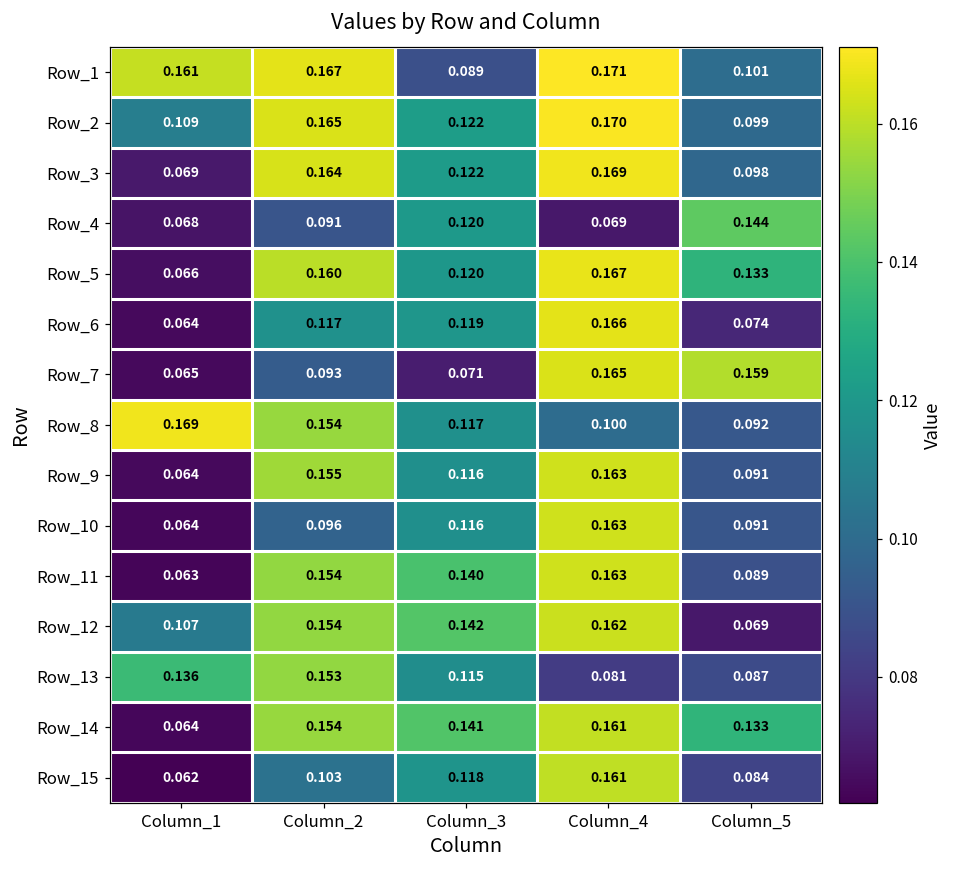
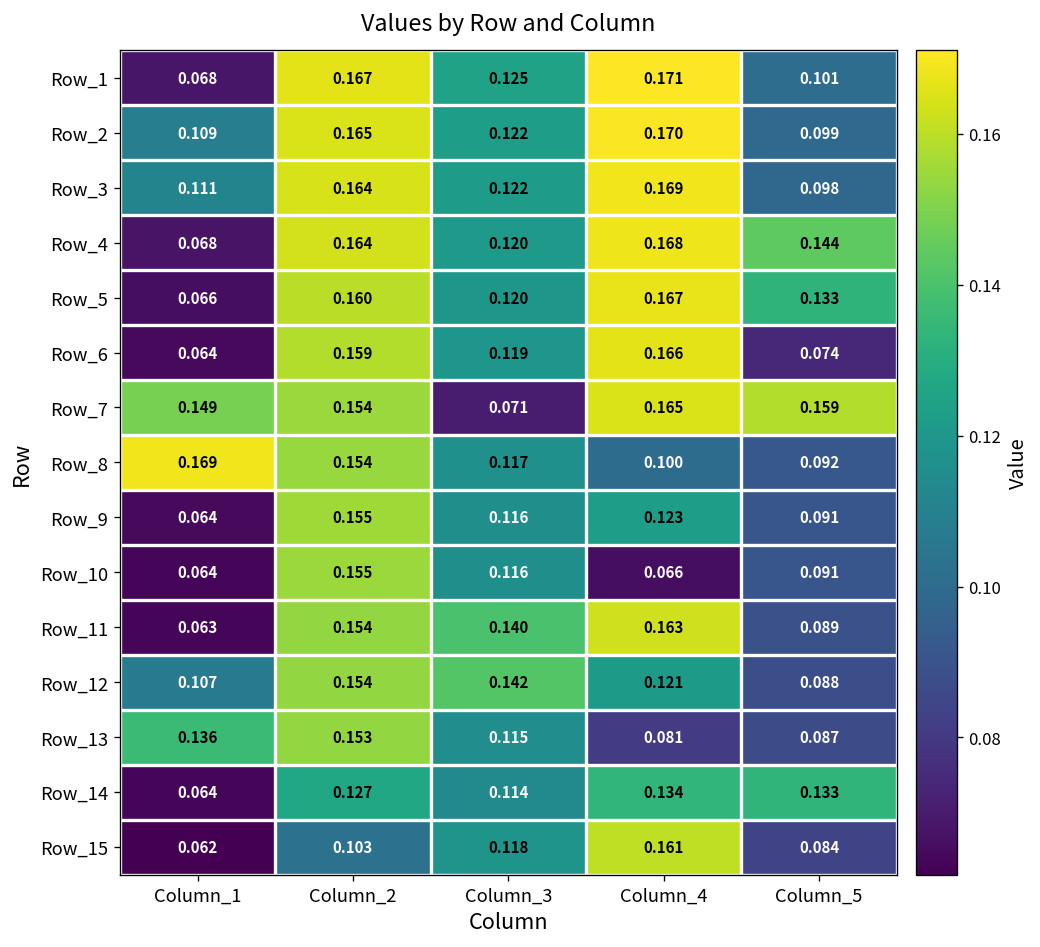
Row_1, Column_1: 0.161 -> 0.068
Row_1, Column_3: 0.089 -> 0.125
Row_3, Column_1: 0.069 -> 0.111
Row_4, Column_2: 0.091 -> 0.164
Row_4, Column_4: 0.069 -> 0.168
Row_6, Column_2: 0.117 -> 0.159
Row_7, Column_1: 0.065 -> 0.149
Row_7, Column_2: 0.093 -> 0.154
Row_9, Column_4: 0.163 -> 0.123
Row_10, Column_2: 0.096 -> 0.155
Row_10, Column_4: 0.163 -> 0.066
Row_12, Column_4: 0.162 -> 0.121
Row_12, Column_5: 0.069 -> 0.088
Row_14, Column_2: 0.154 -> 0.127
Row_14, Column_3: 0.141 -> 0.114
Row_14, Column_4: 0.161 -> 0.134
